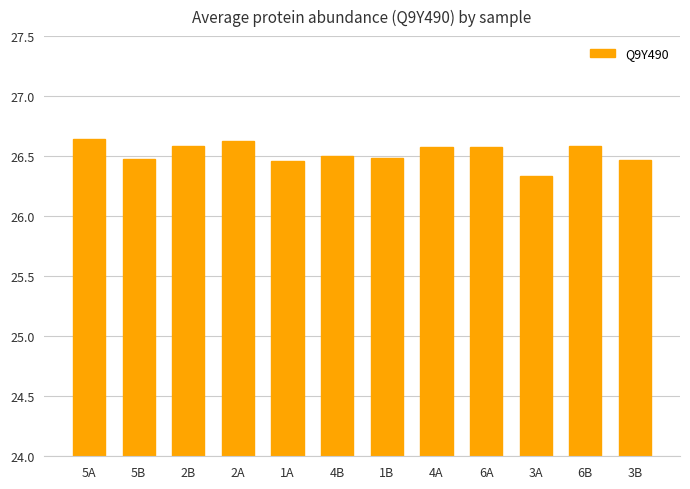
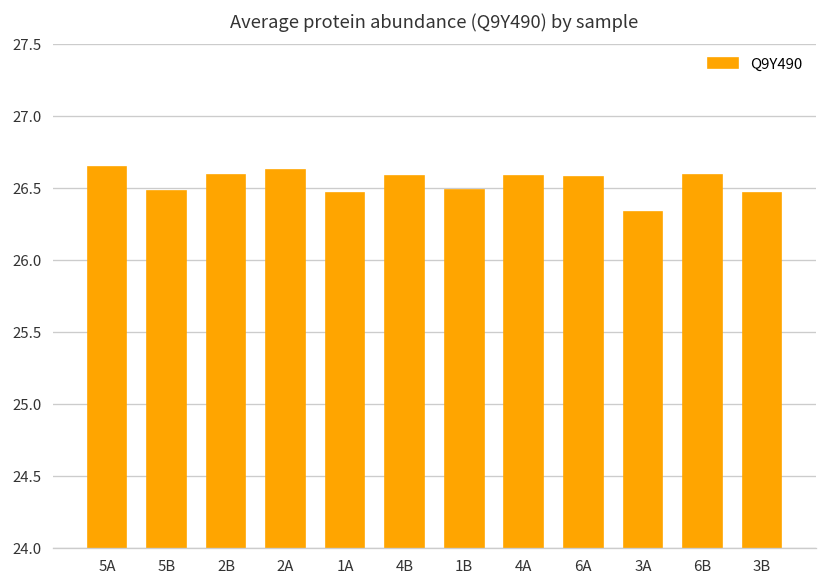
4B: 26.50 -> 26.58
